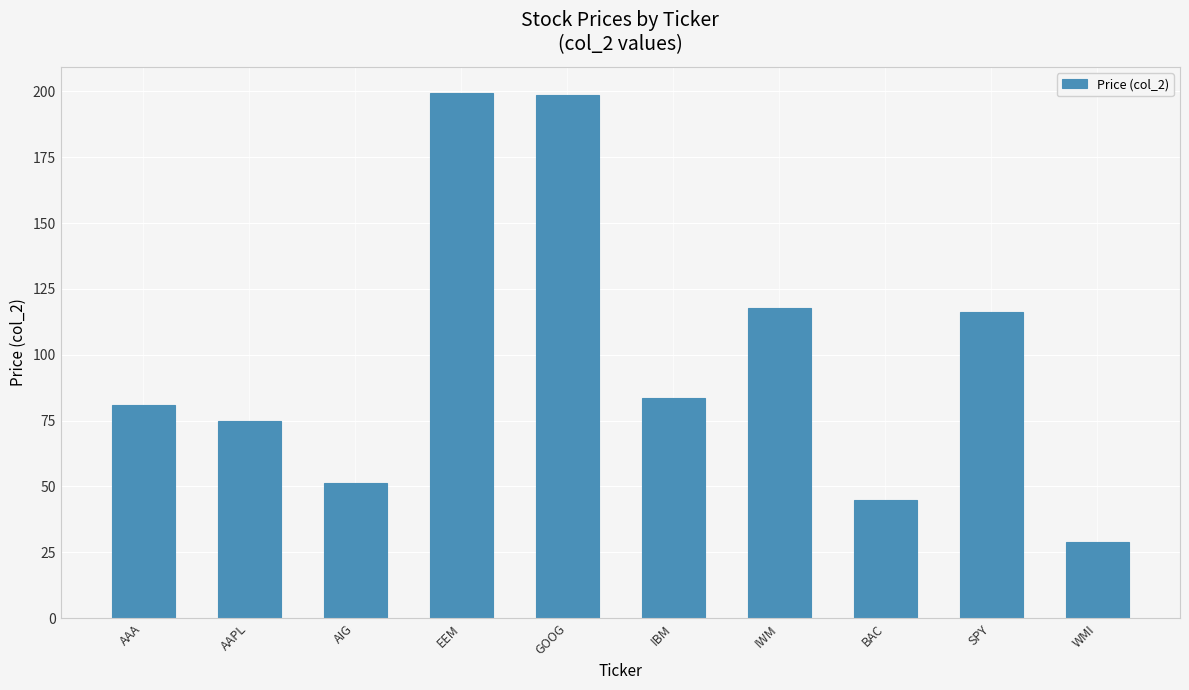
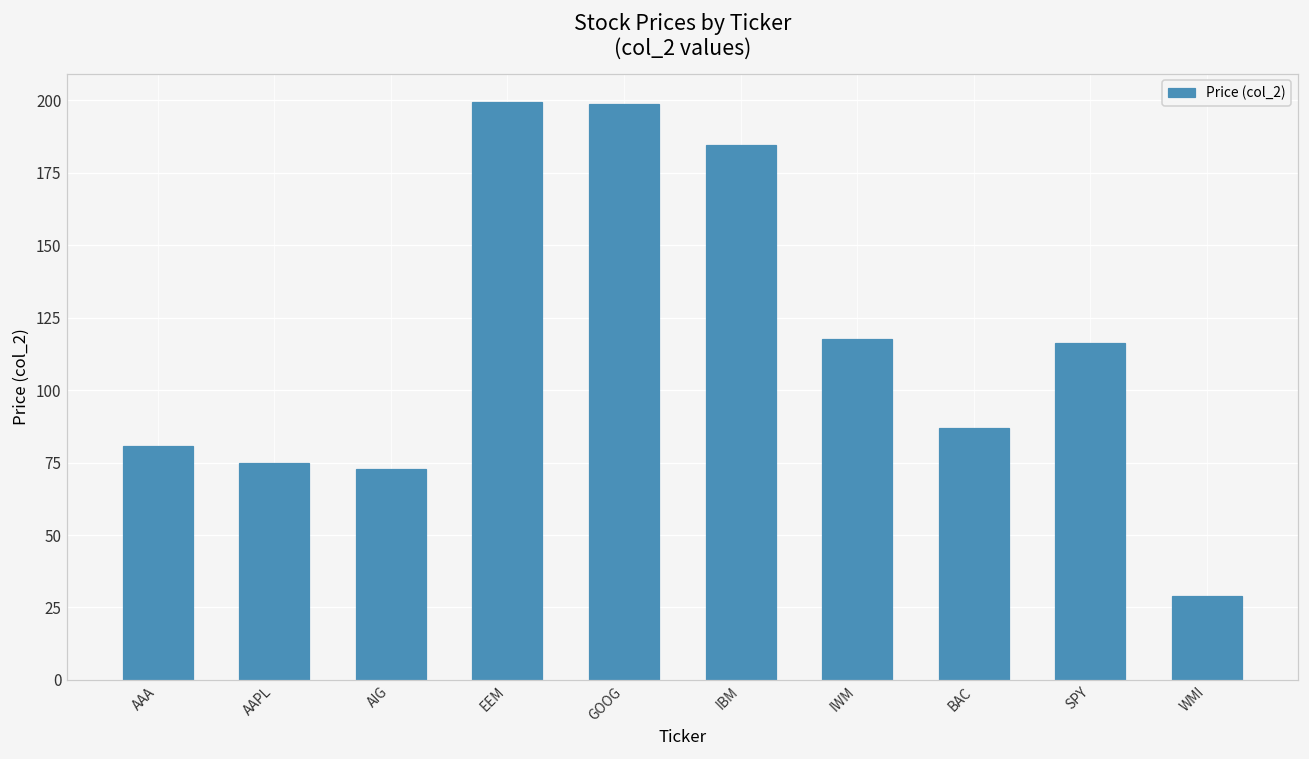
AIG: 51 -> 73
IBM: 84 -> 185
BAC: 45 -> 87
